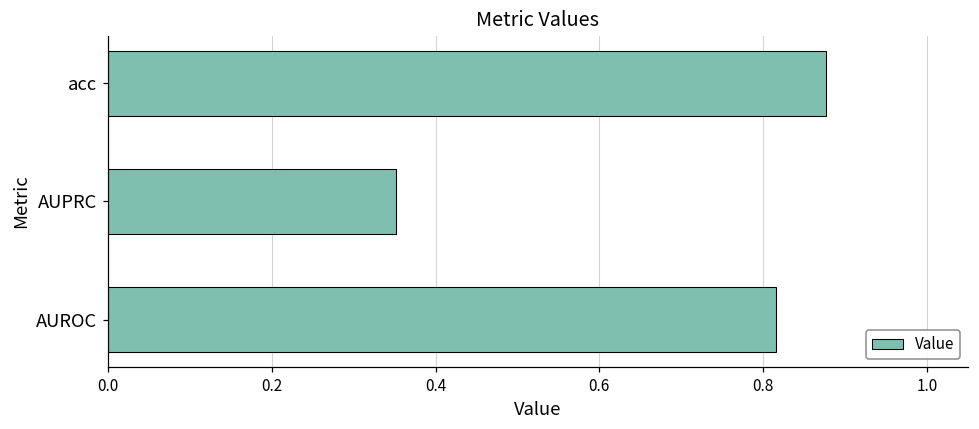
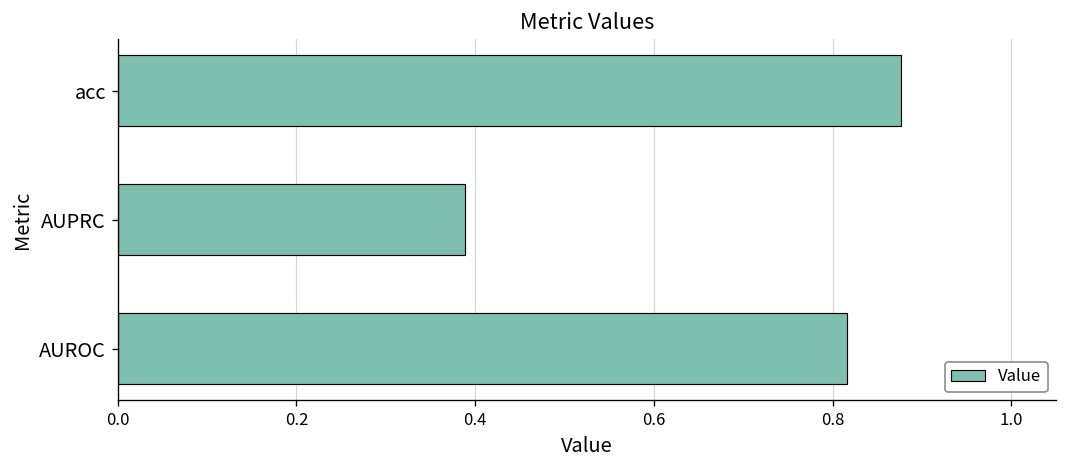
AUPRC: 0.35 -> 0.39
